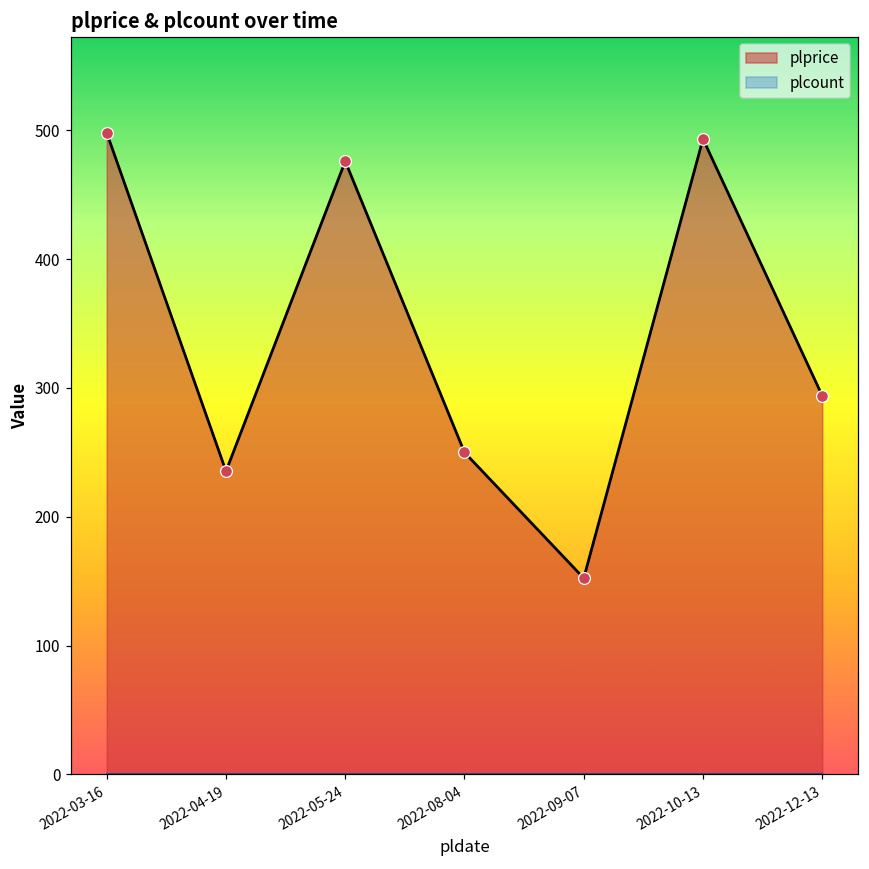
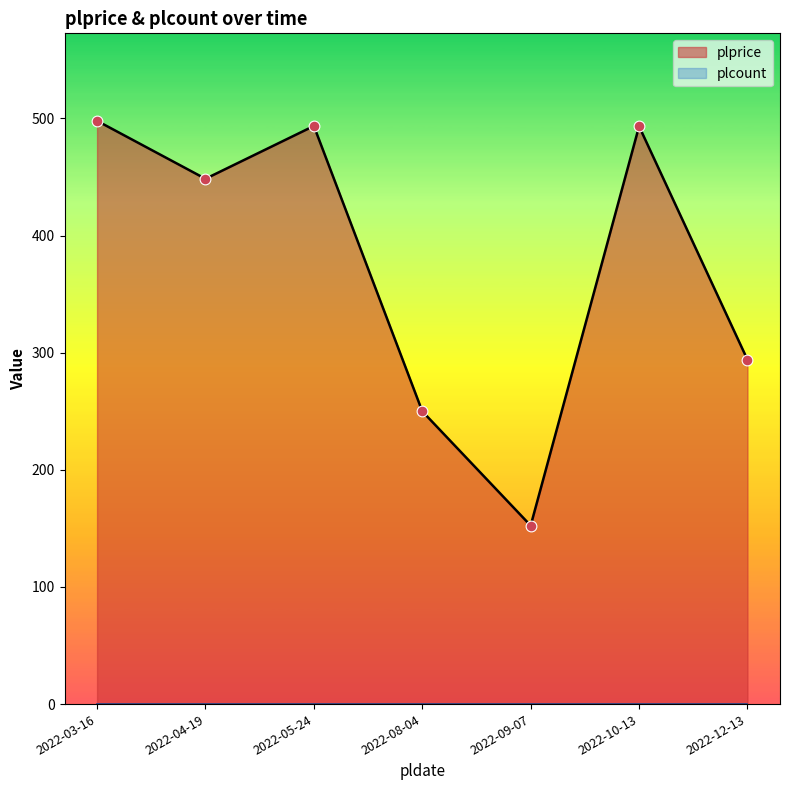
plprice, 2022-04-19: 235 -> 449
plprice, 2022-05-24: 476 -> 494
